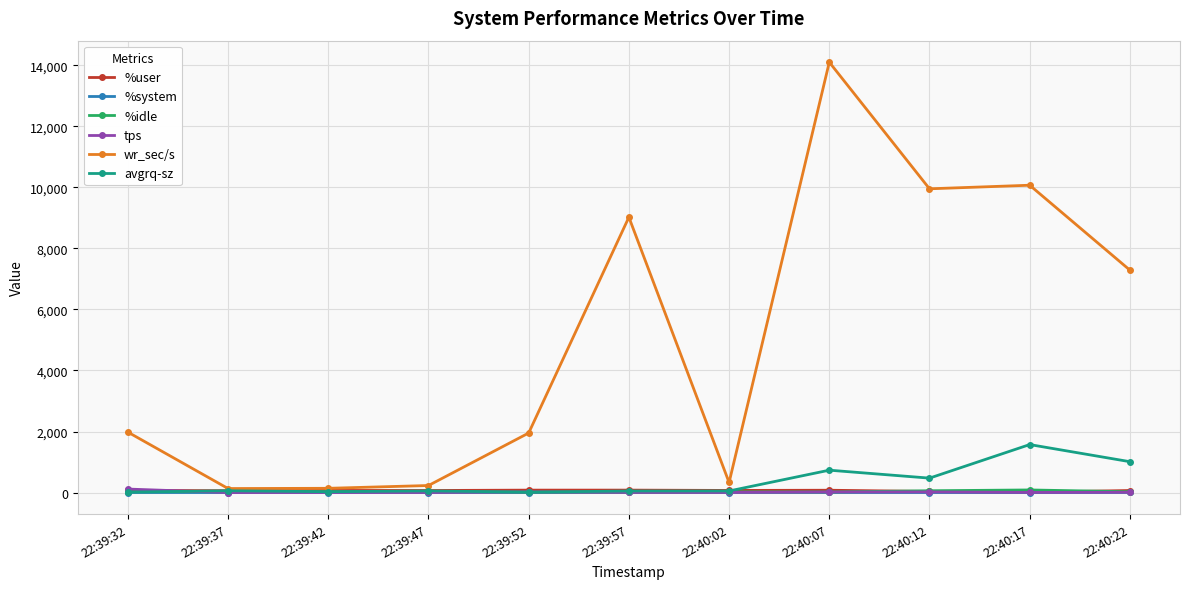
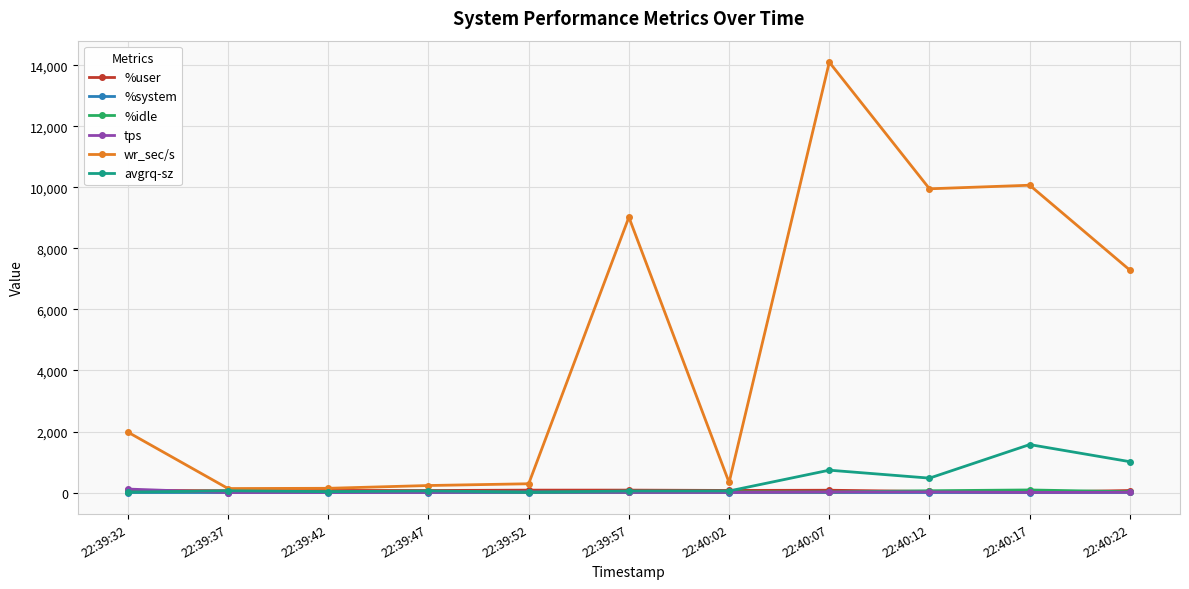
wr_sec/s, 22:39:52: 2,000 -> 300
